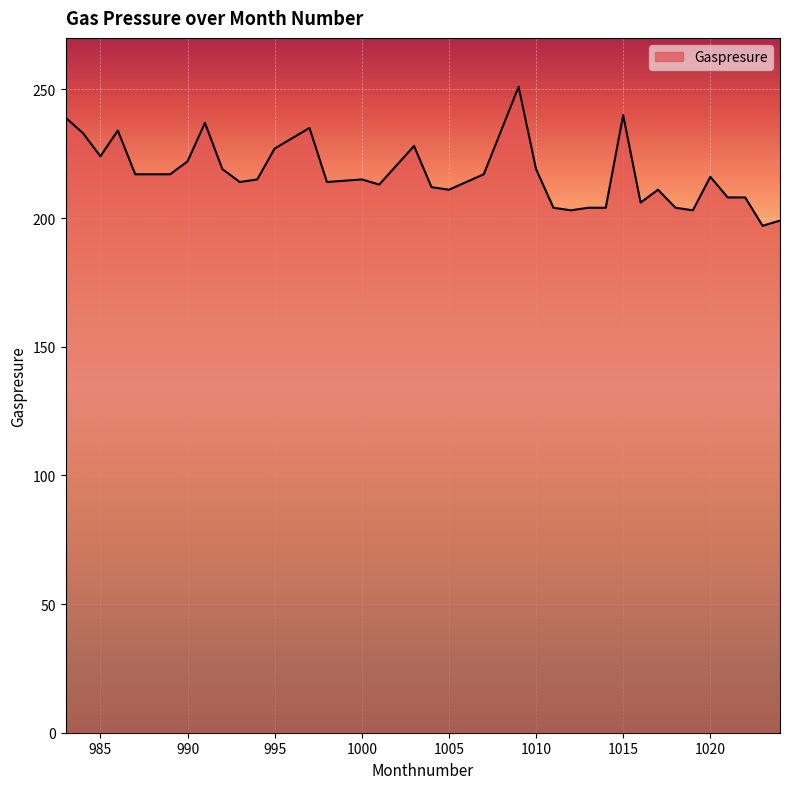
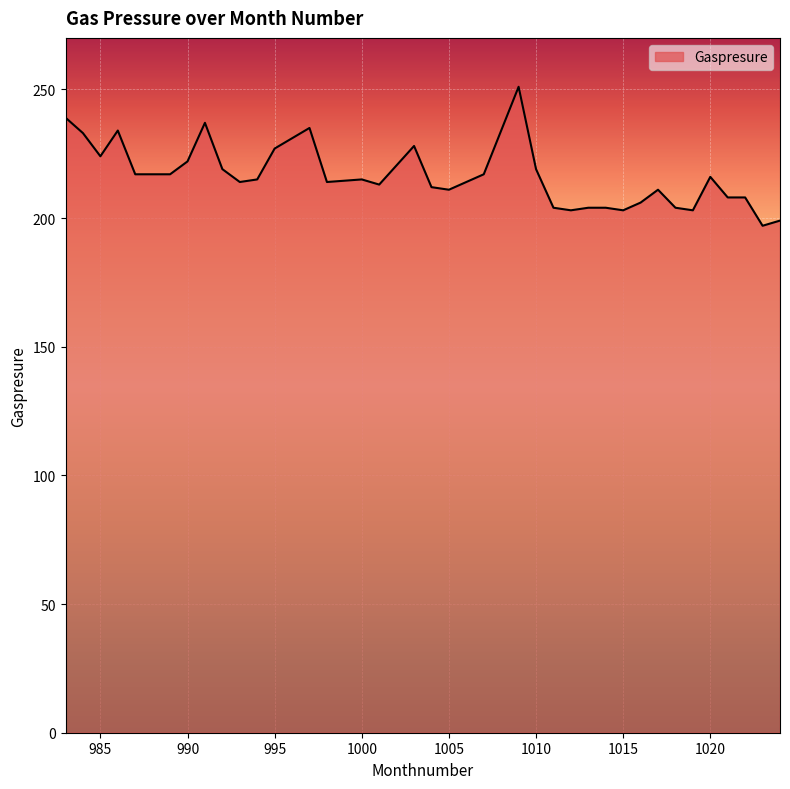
1015: 240 -> 203
